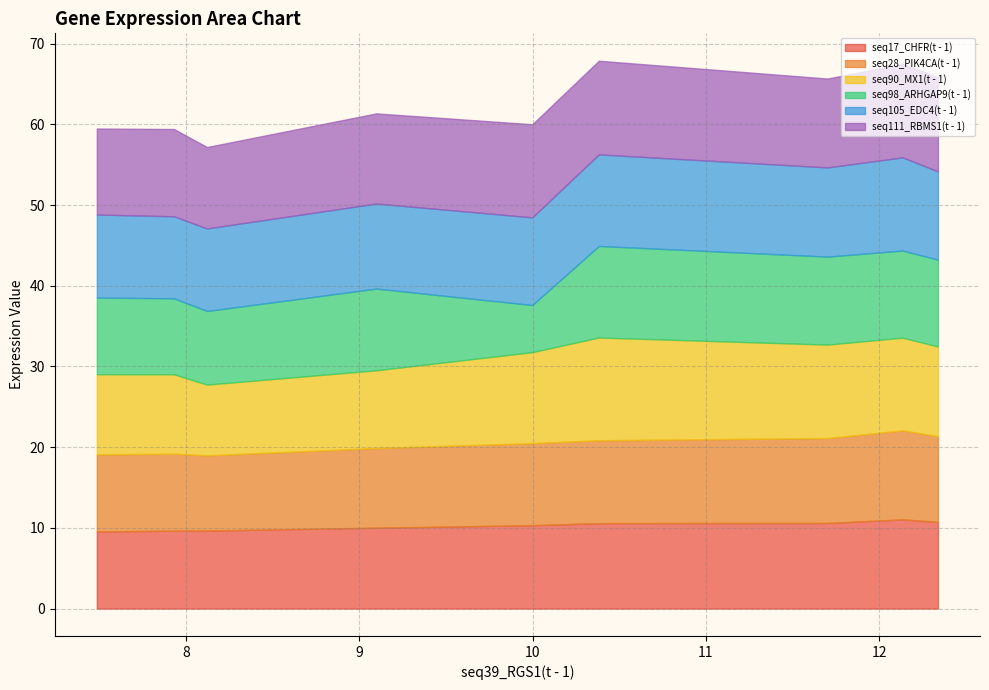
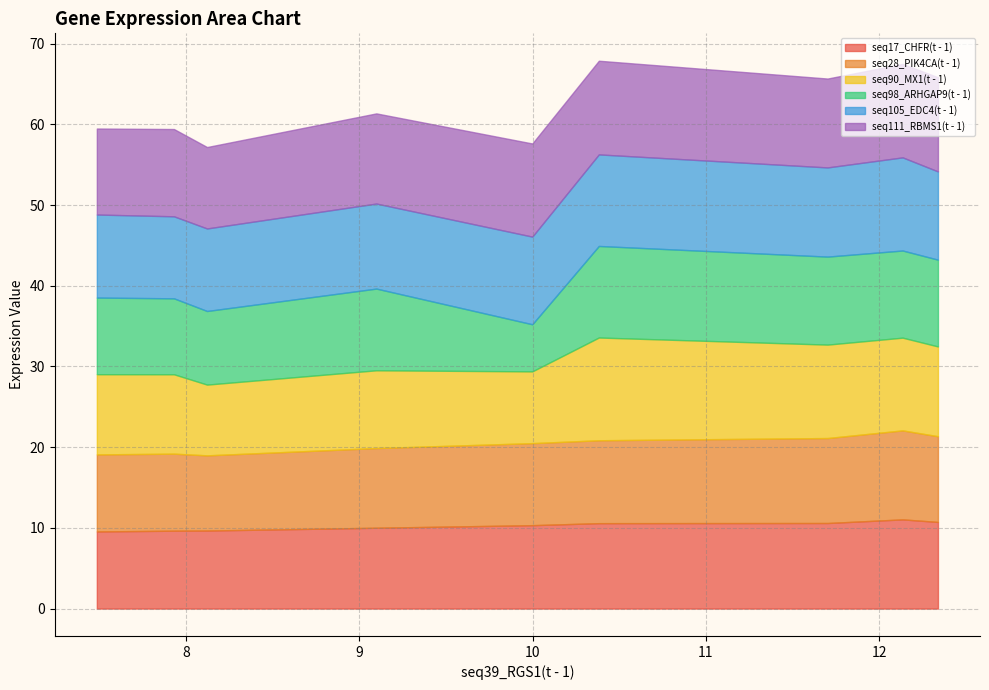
seq90_MX1(t - 1), 10: 11 -> 9
